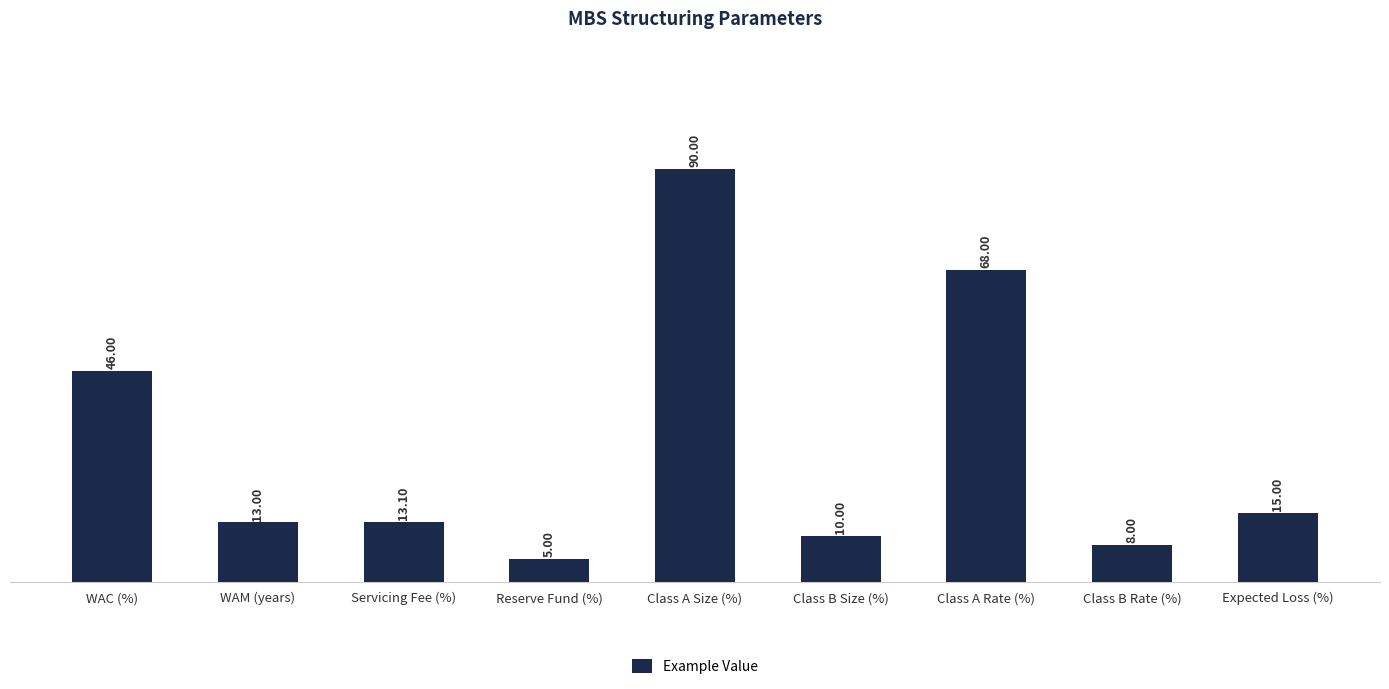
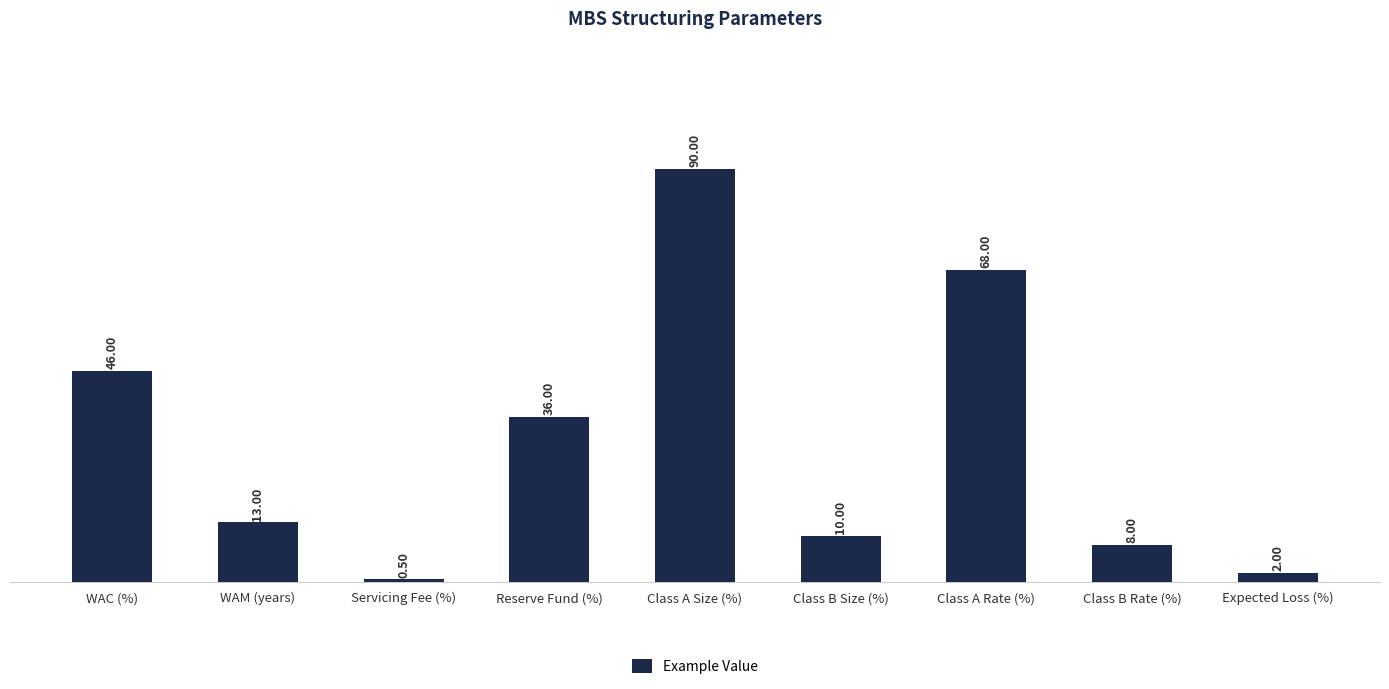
Servicing Fee (%): 13.10 -> 0.50
Reserve Fund (%): 5.00 -> 36.00
Expected Loss (%): 15.00 -> 2.00
